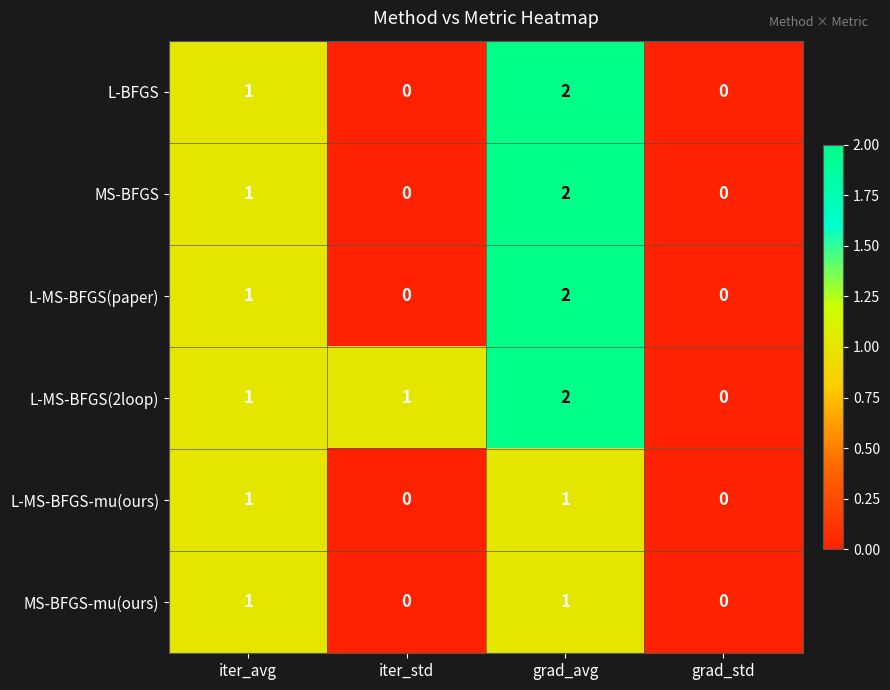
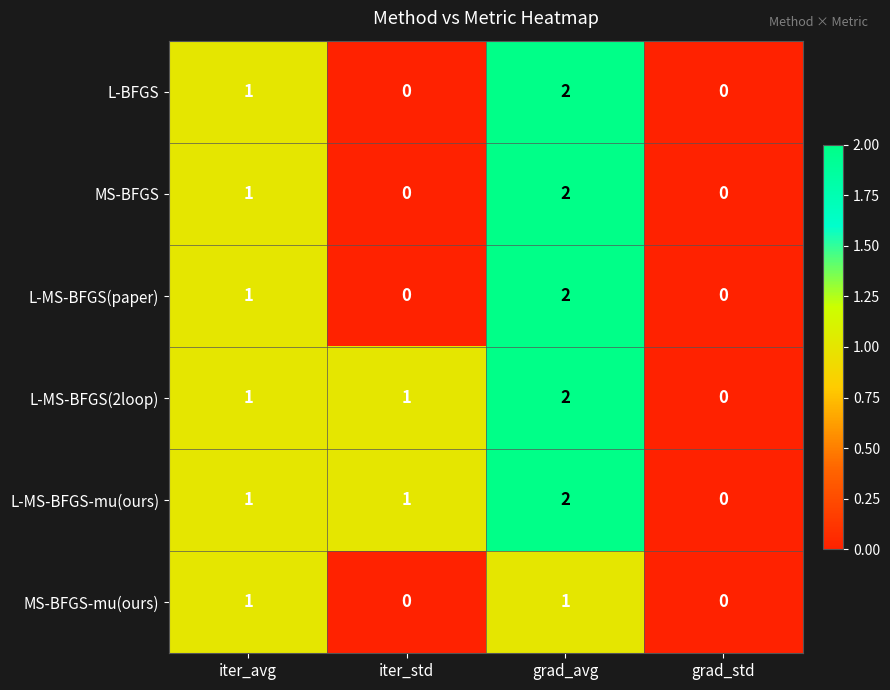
L-MS-BFGS-mu(ours), iter_std: 0 -> 1
L-MS-BFGS-mu(ours), grad_avg: 1 -> 2
